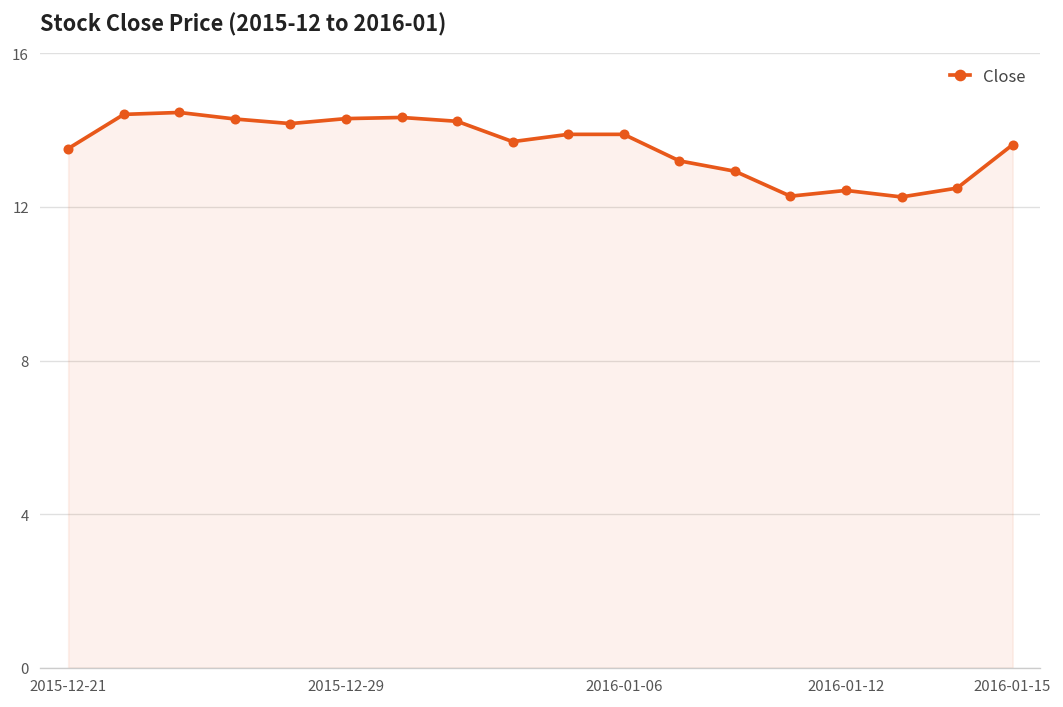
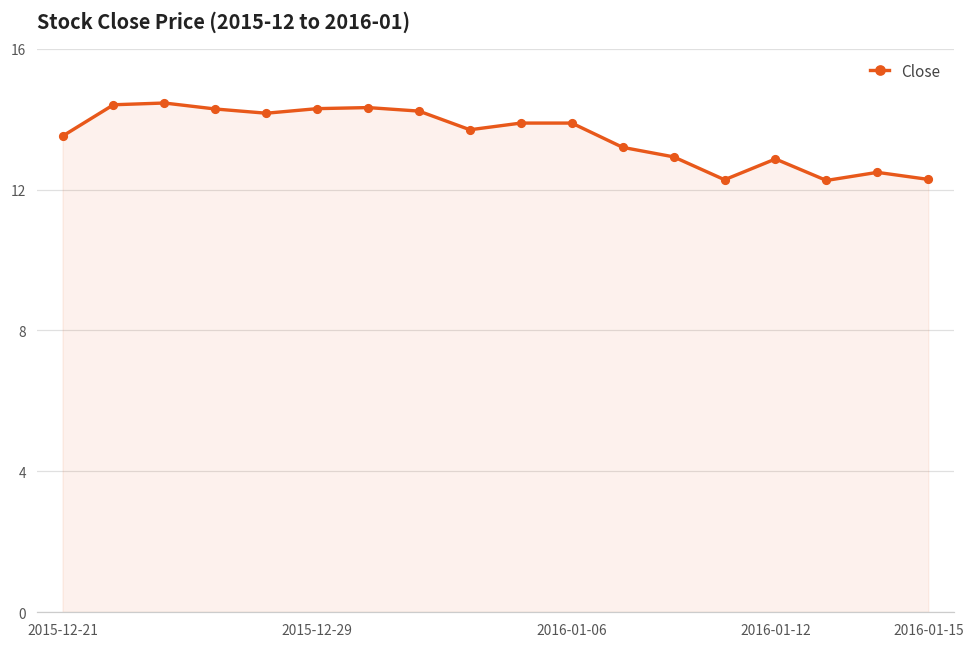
2016-01-12: 12.4 -> 12.9
2016-01-15: 13.6 -> 12.3
